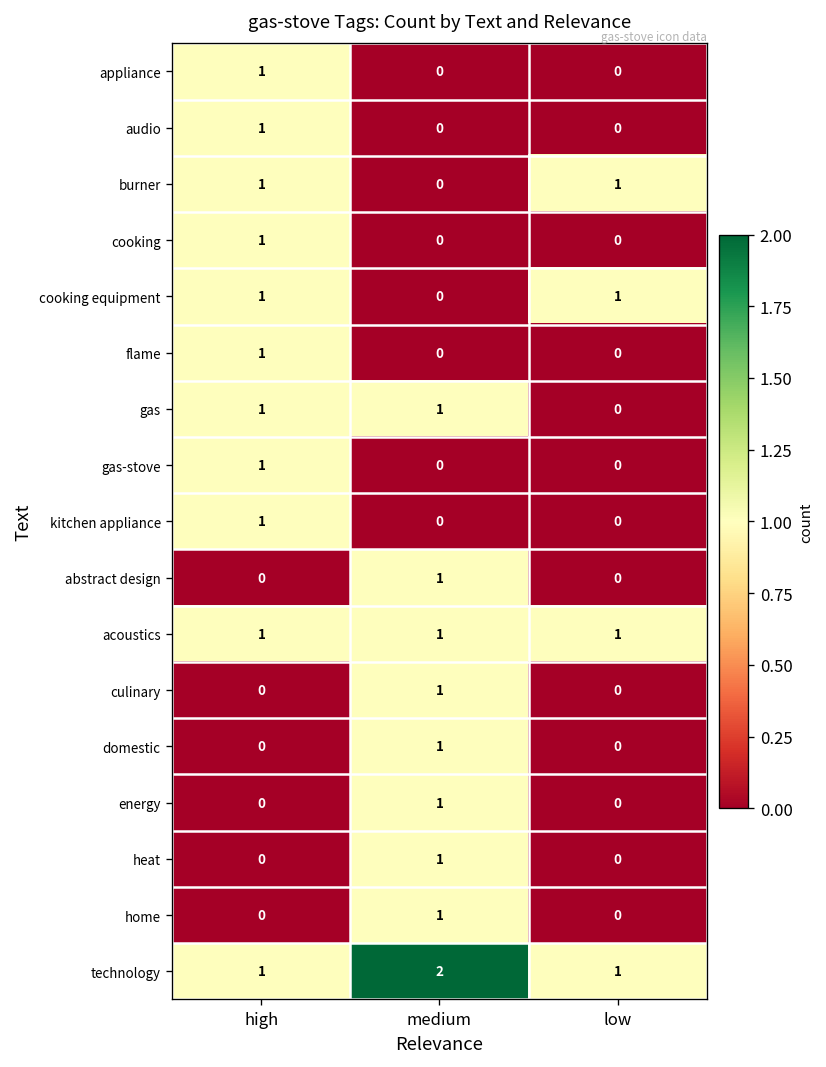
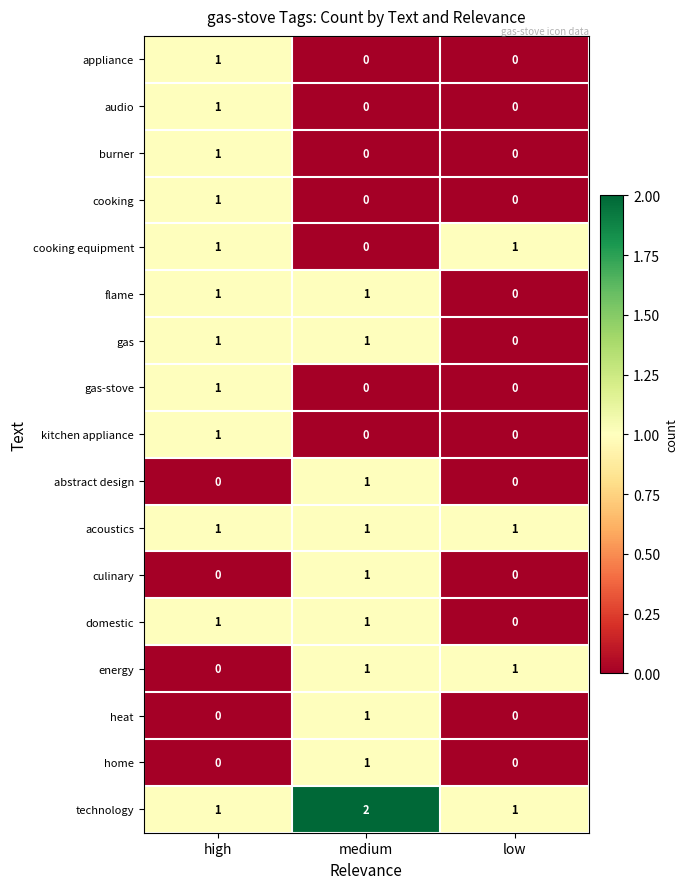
burner, low: 1 -> 0
flame, medium: 0 -> 1
domestic, high: 0 -> 1
energy, low: 0 -> 1
